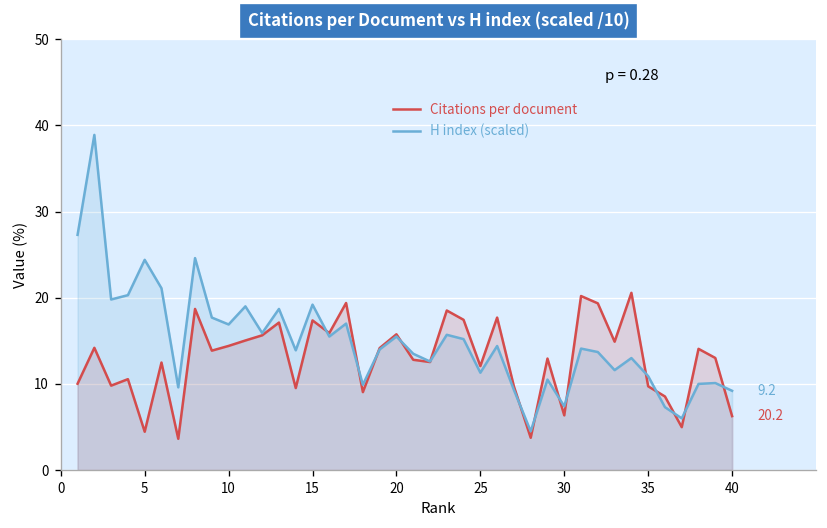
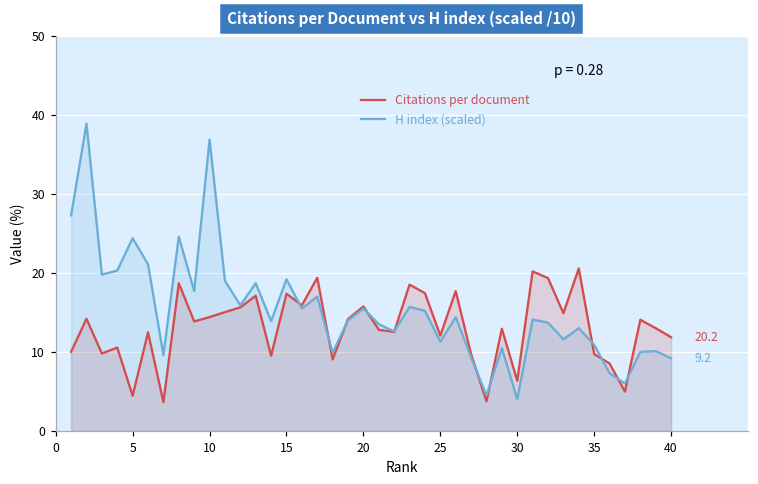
H index (scaled), 10: 17 -> 37
H index (scaled), 30: 7 -> 4
Citations per document, 40: 6 -> 12
